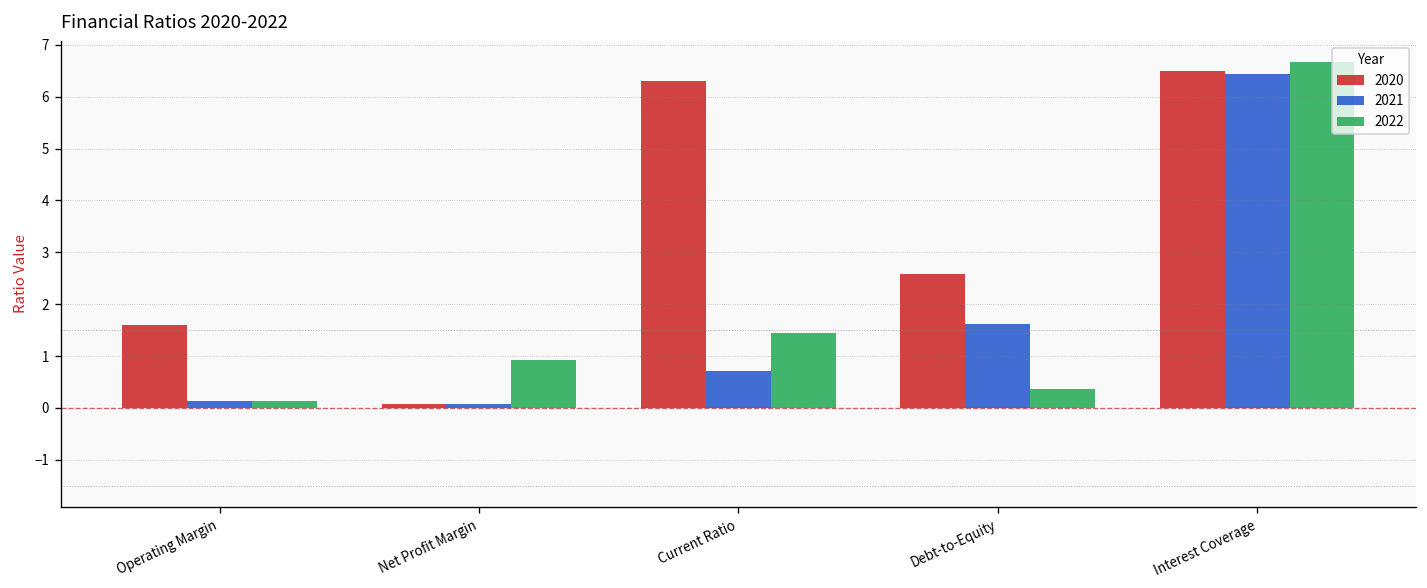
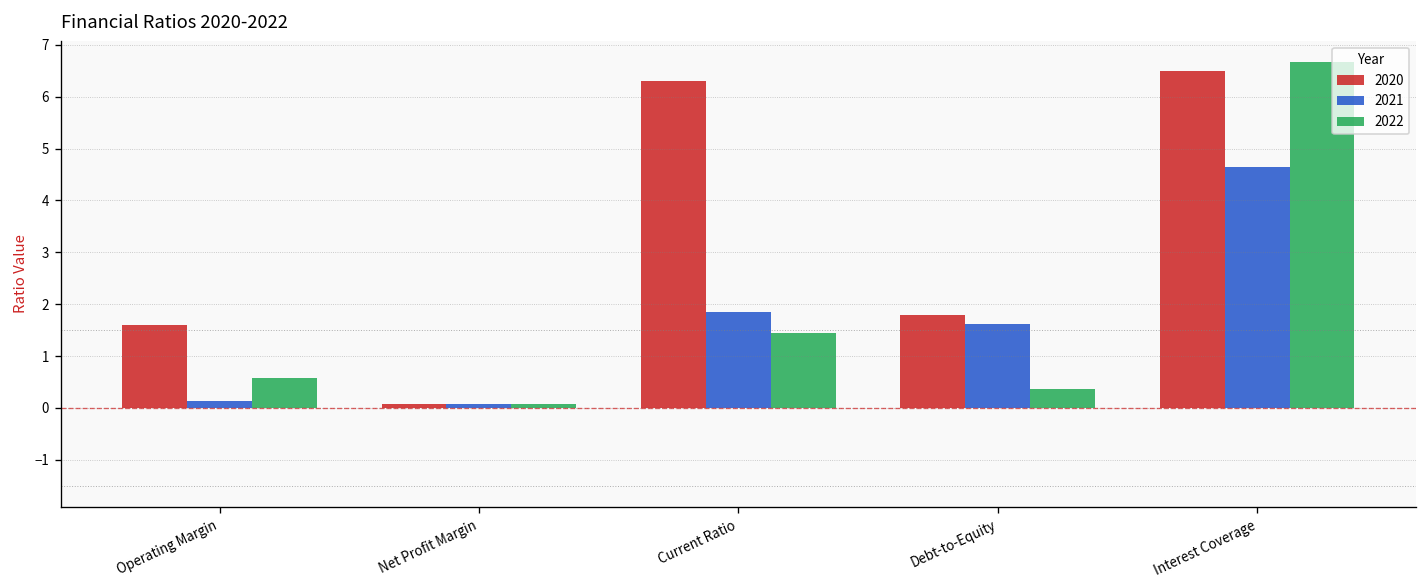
2022, Operating Margin: 0.1 -> 0.6
2022, Net Profit Margin: 0.9 -> 0.1
2021, Current Ratio: 0.7 -> 1.8
2020, Debt-to-Equity: 2.6 -> 1.8
2021, Interest Coverage: 6.4 -> 4.6
